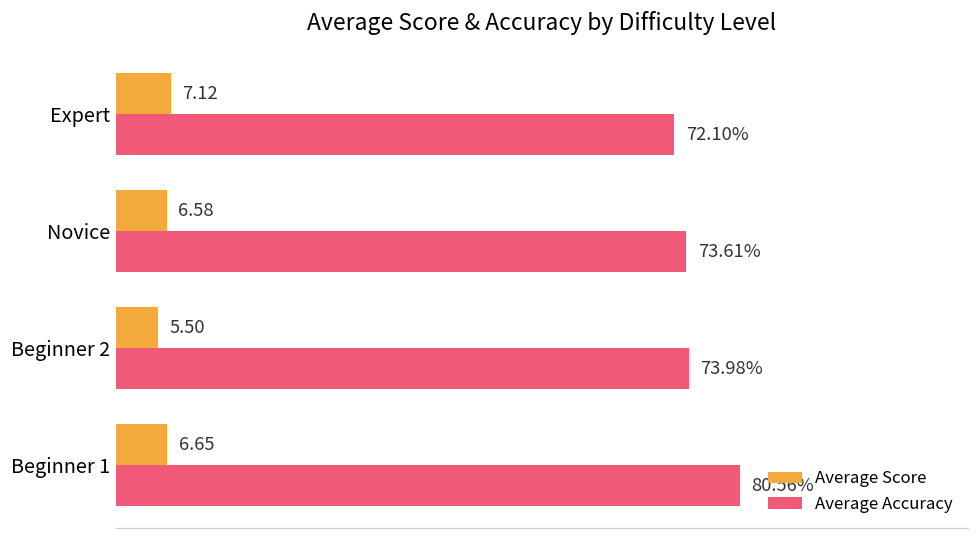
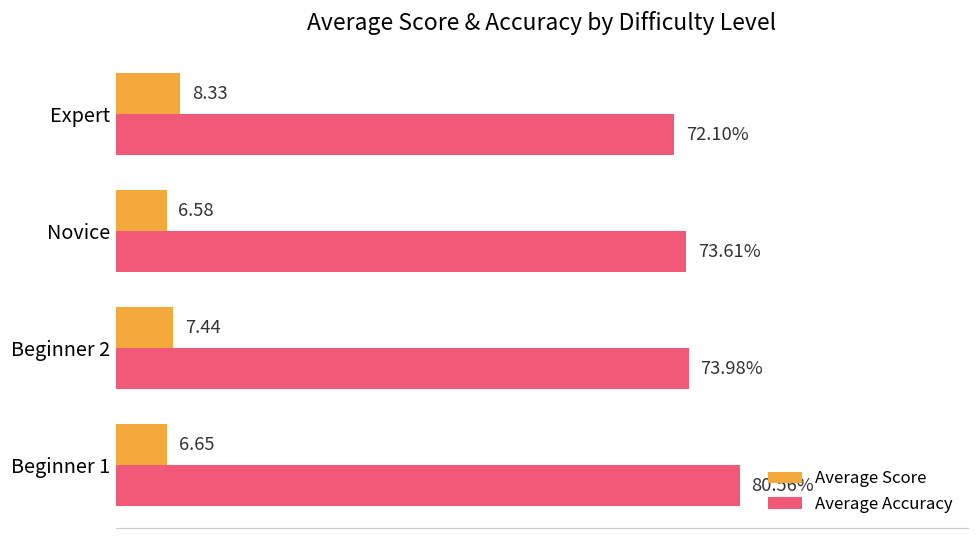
Average Score, Expert: 7.12 -> 8.33
Average Score, Beginner 2: 5.50 -> 7.44
